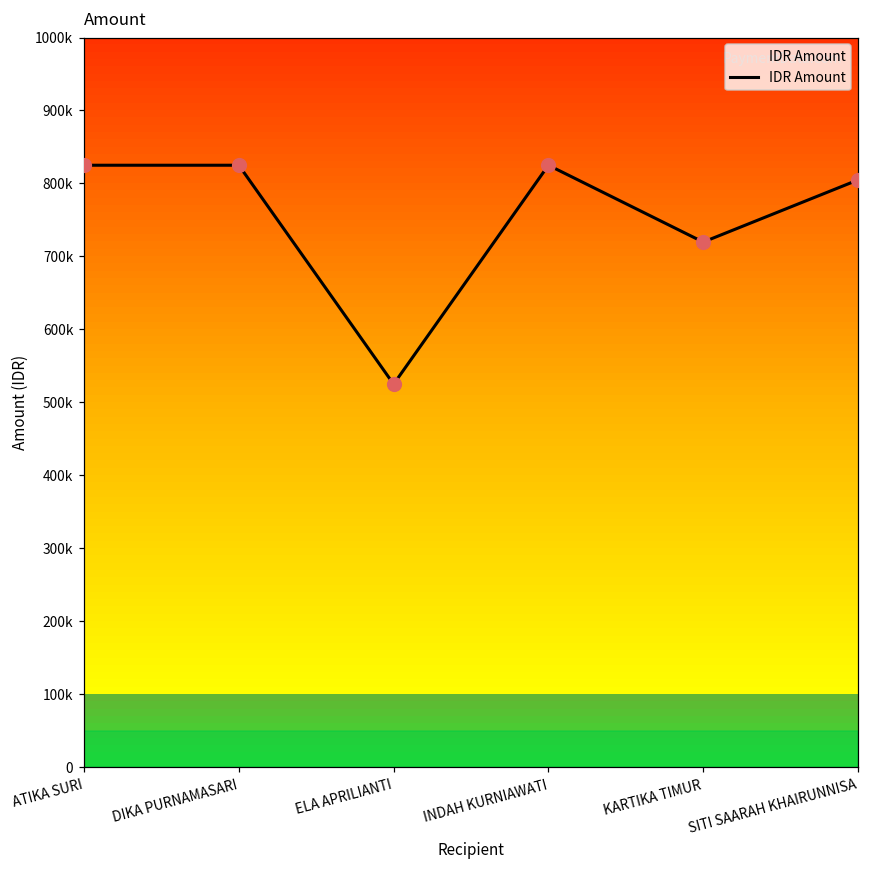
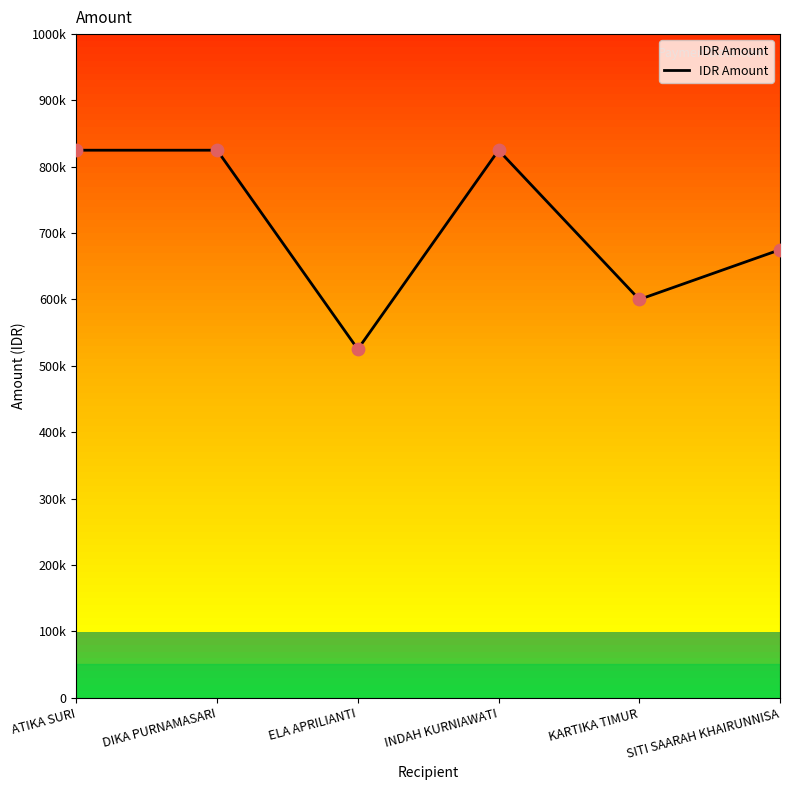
KARTIKA TIMUR: 720000 -> 600000
SITI SAARAH KHAIRUNNISA: 800000 -> 680000
